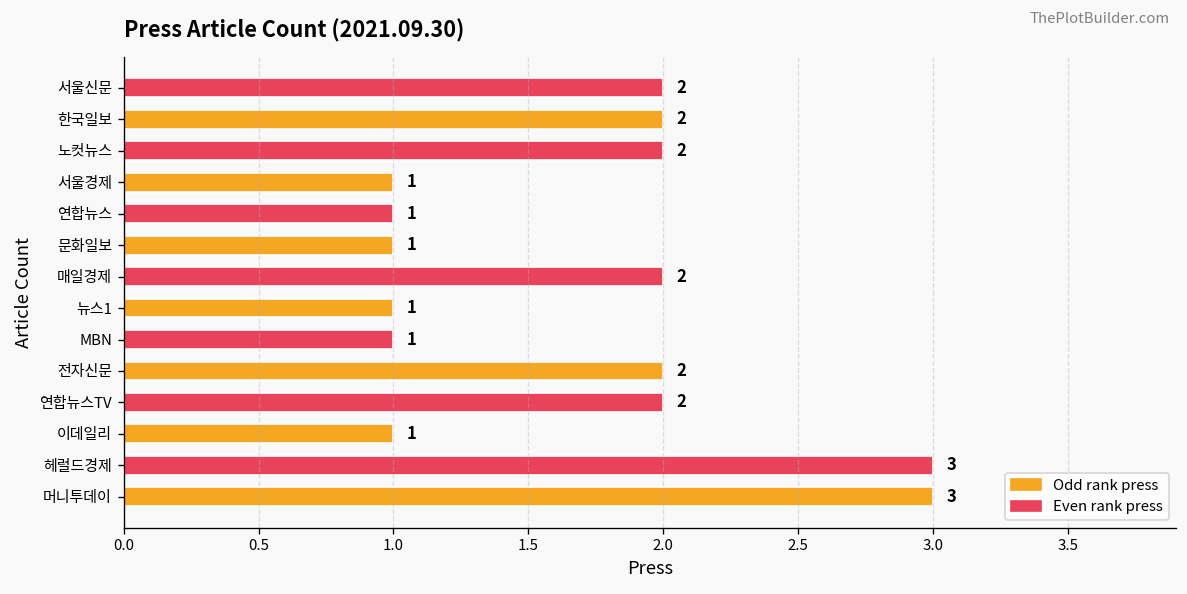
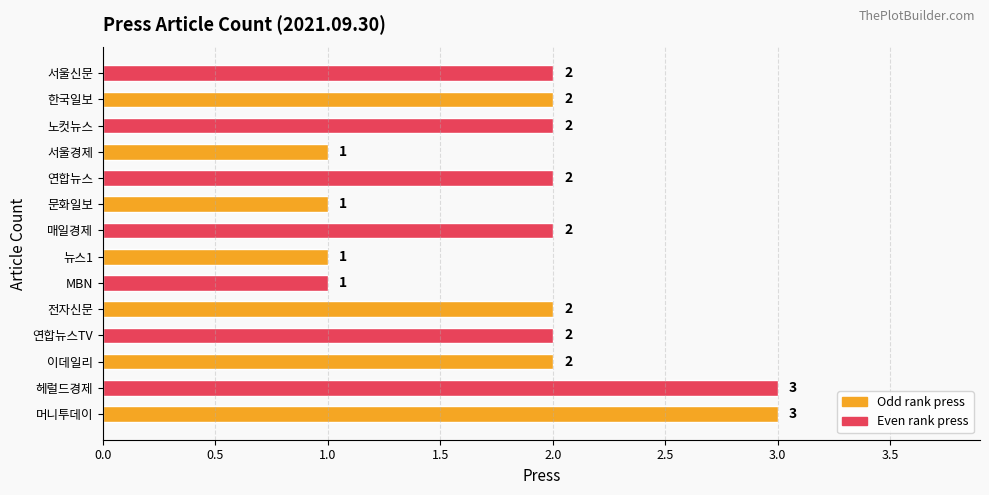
연합뉴스: 1 -> 2
이데일리: 1 -> 2
